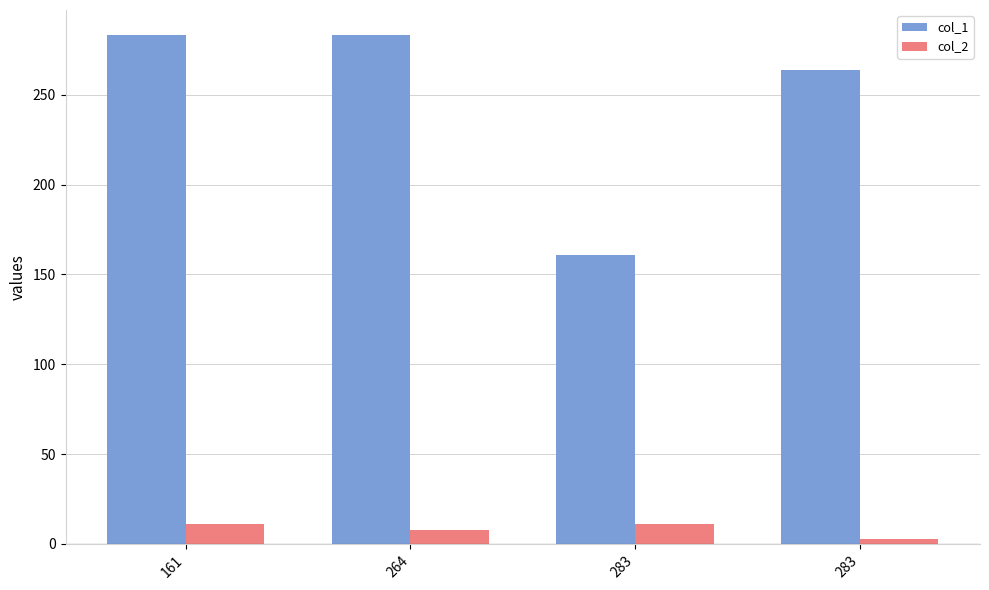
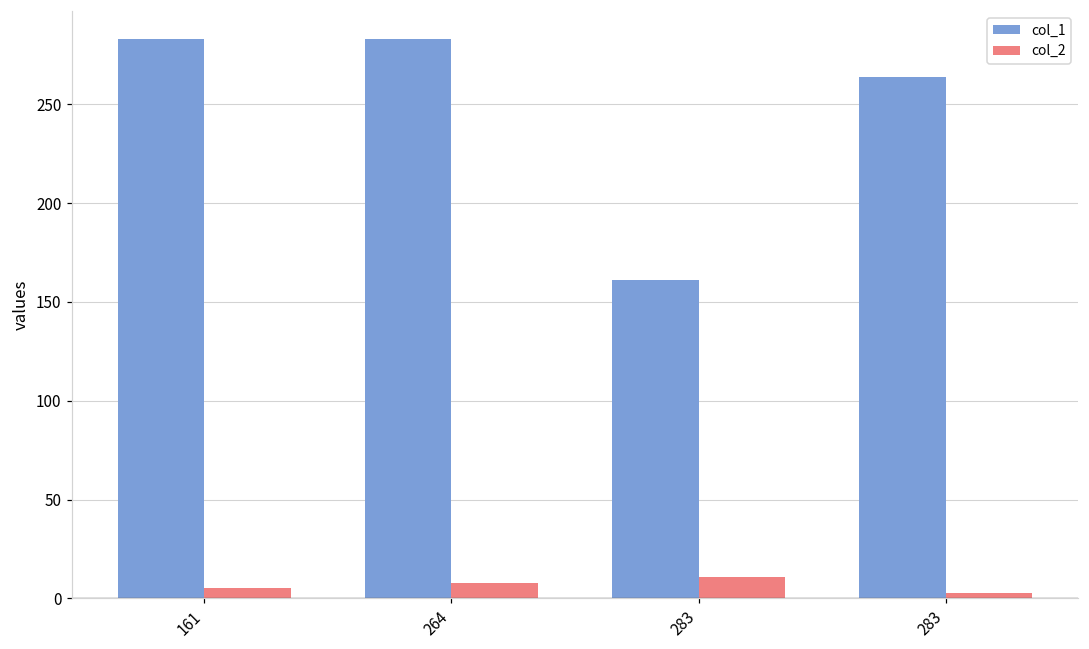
col_2, 161: 11 -> 5
